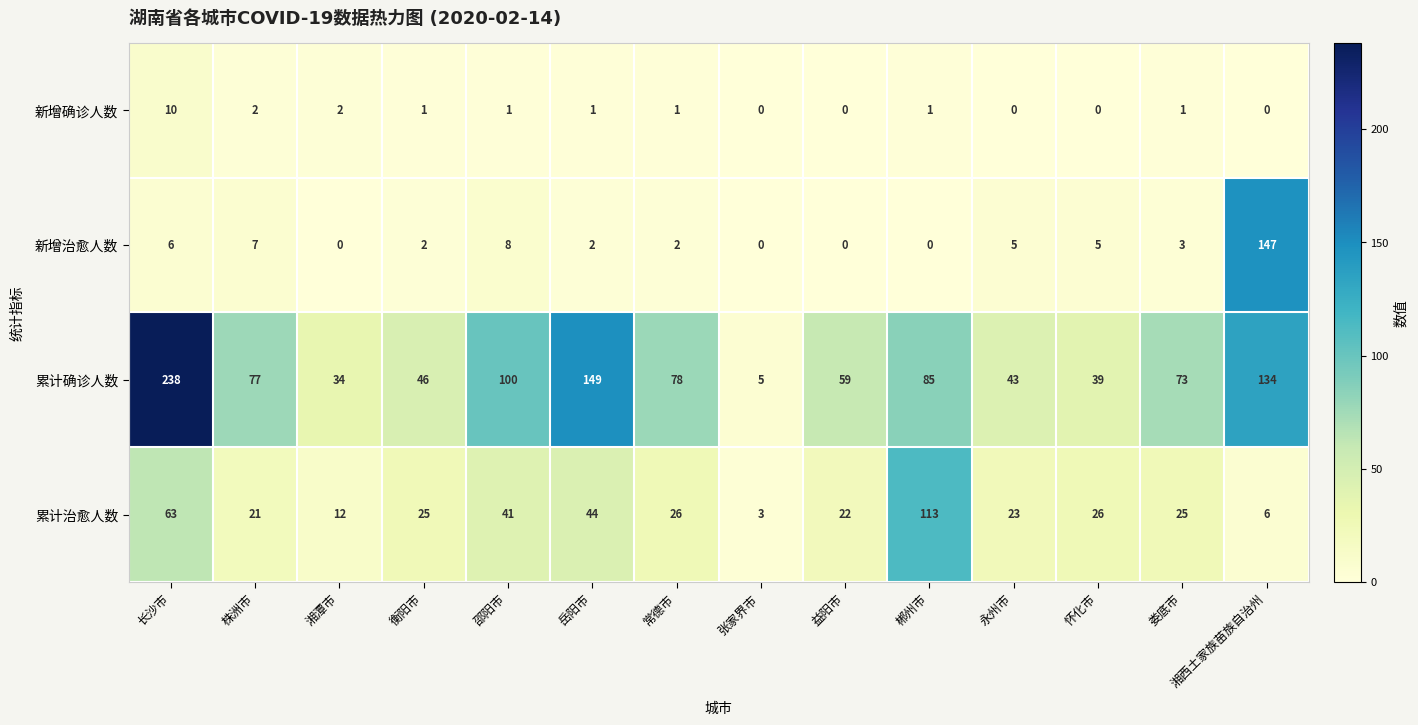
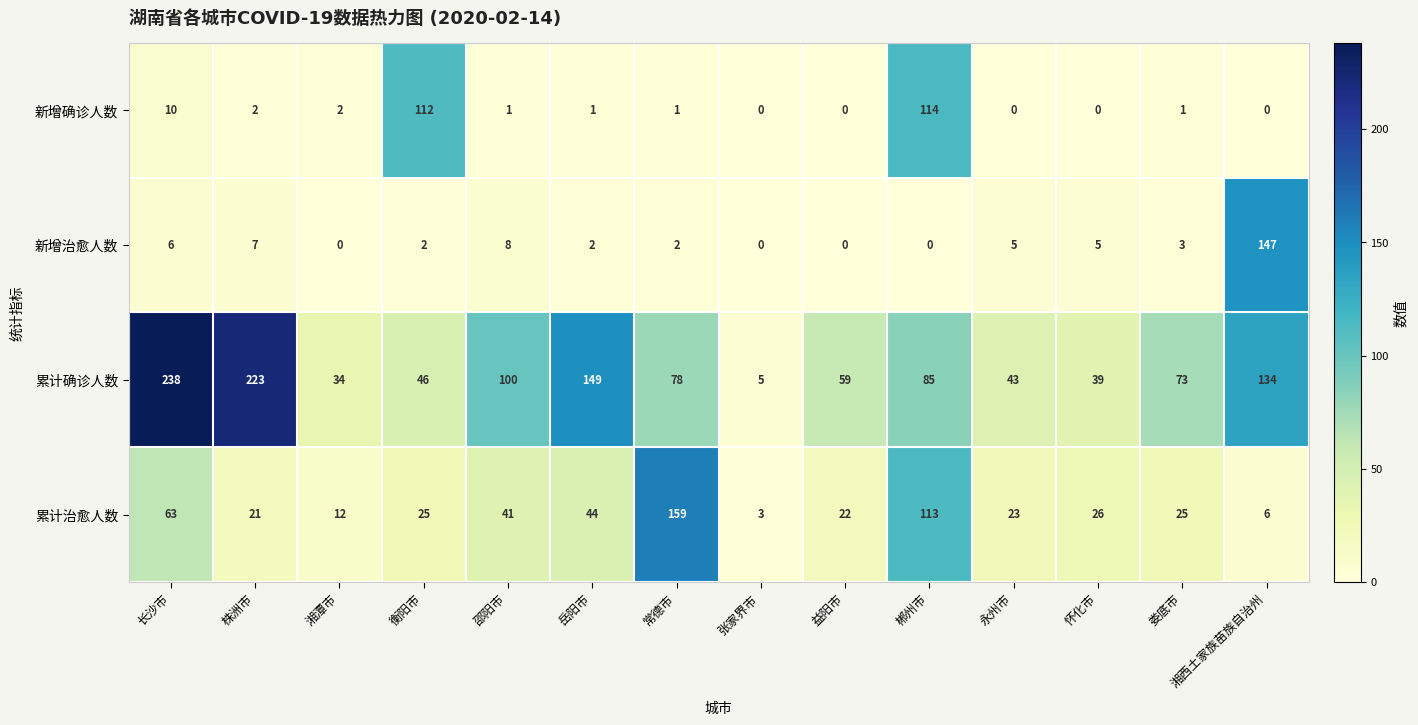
新增确诊人数, 衡阳市: 1 -> 112
新增确诊人数, 郴州市: 1 -> 114
累计确诊人数, 株洲市: 77 -> 223
累计治愈人数, 常德市: 26 -> 159
